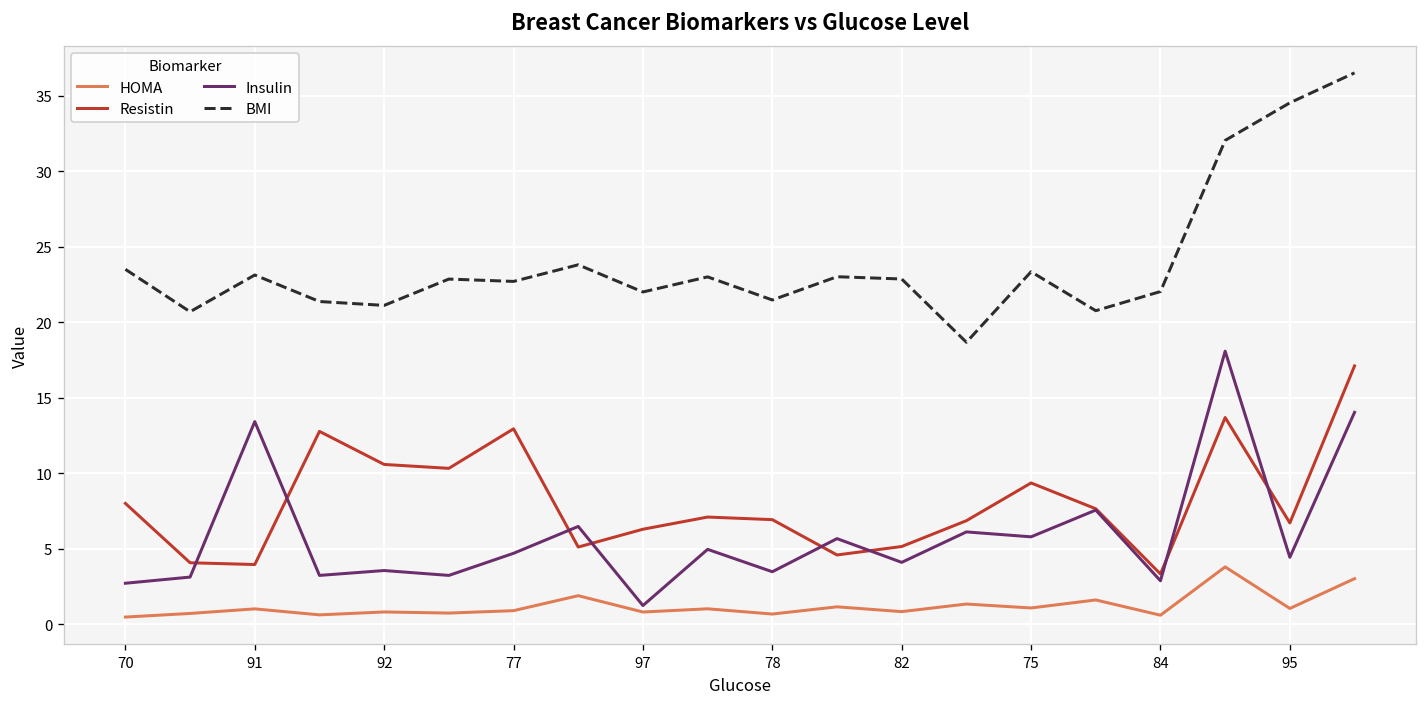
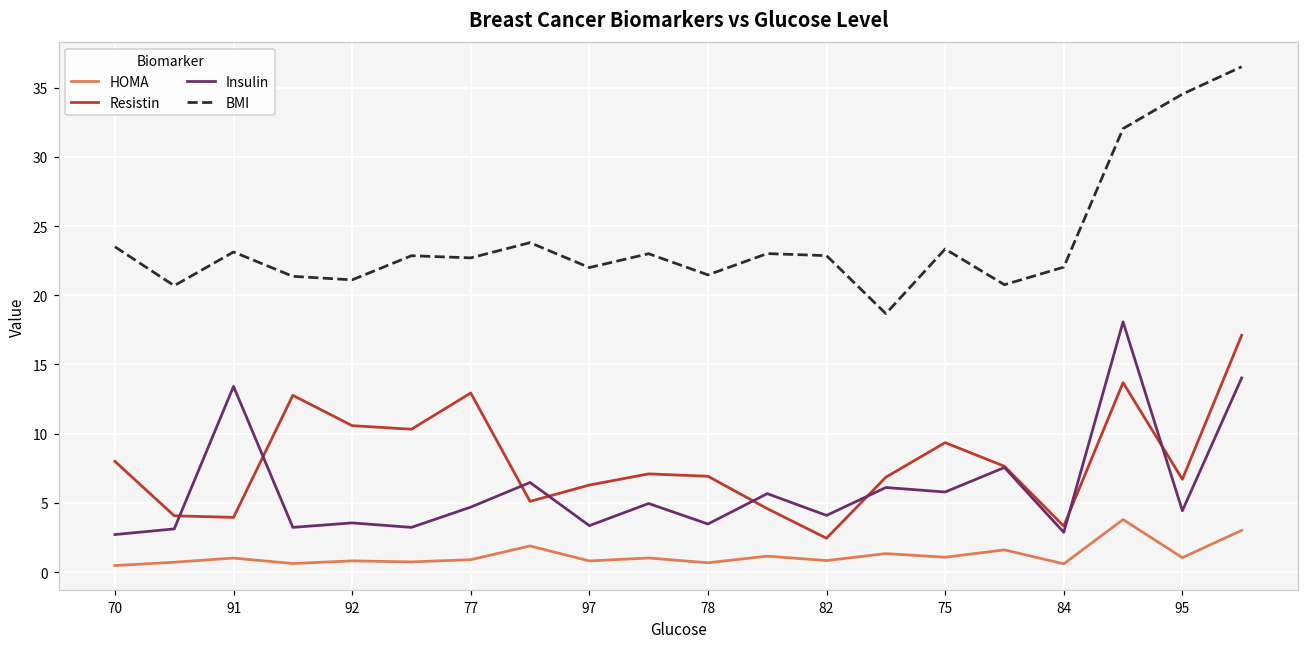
Insulin, 97: 1.2 -> 3.4
Resistin, 82: 5.1 -> 2.4
